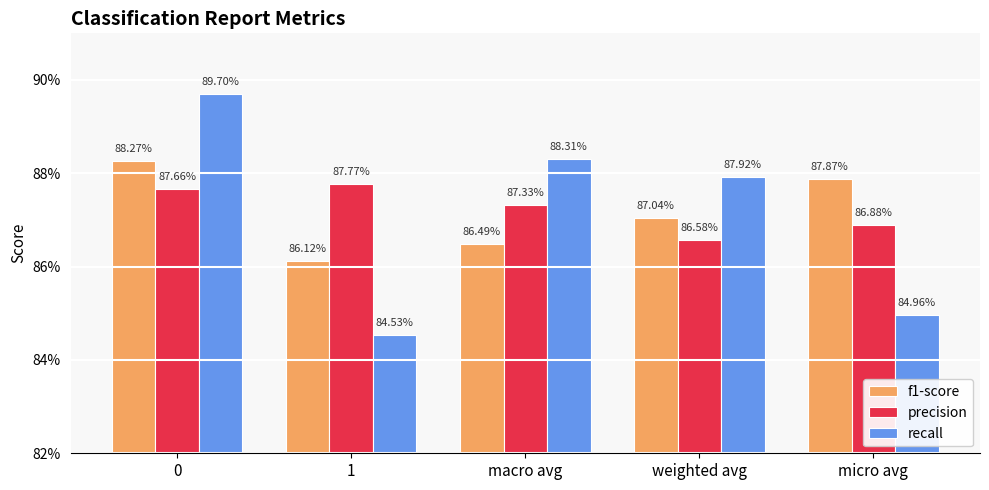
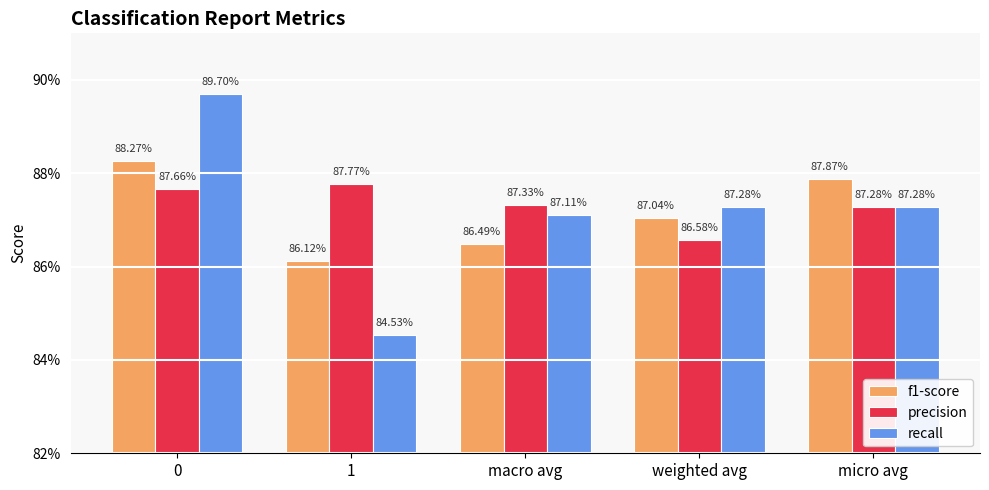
recall, macro avg: 88.31% -> 87.11%
recall, weighted avg: 87.92% -> 87.28%
precision, micro avg: 86.88% -> 87.28%
recall, micro avg: 84.96% -> 87.28%
